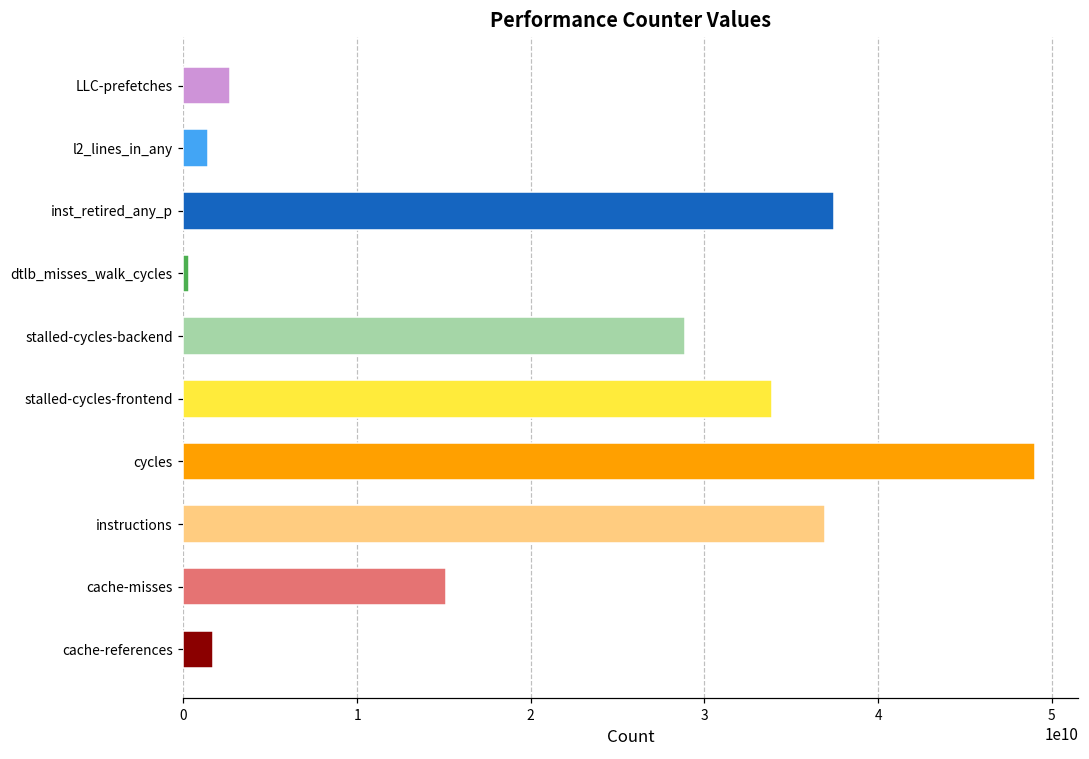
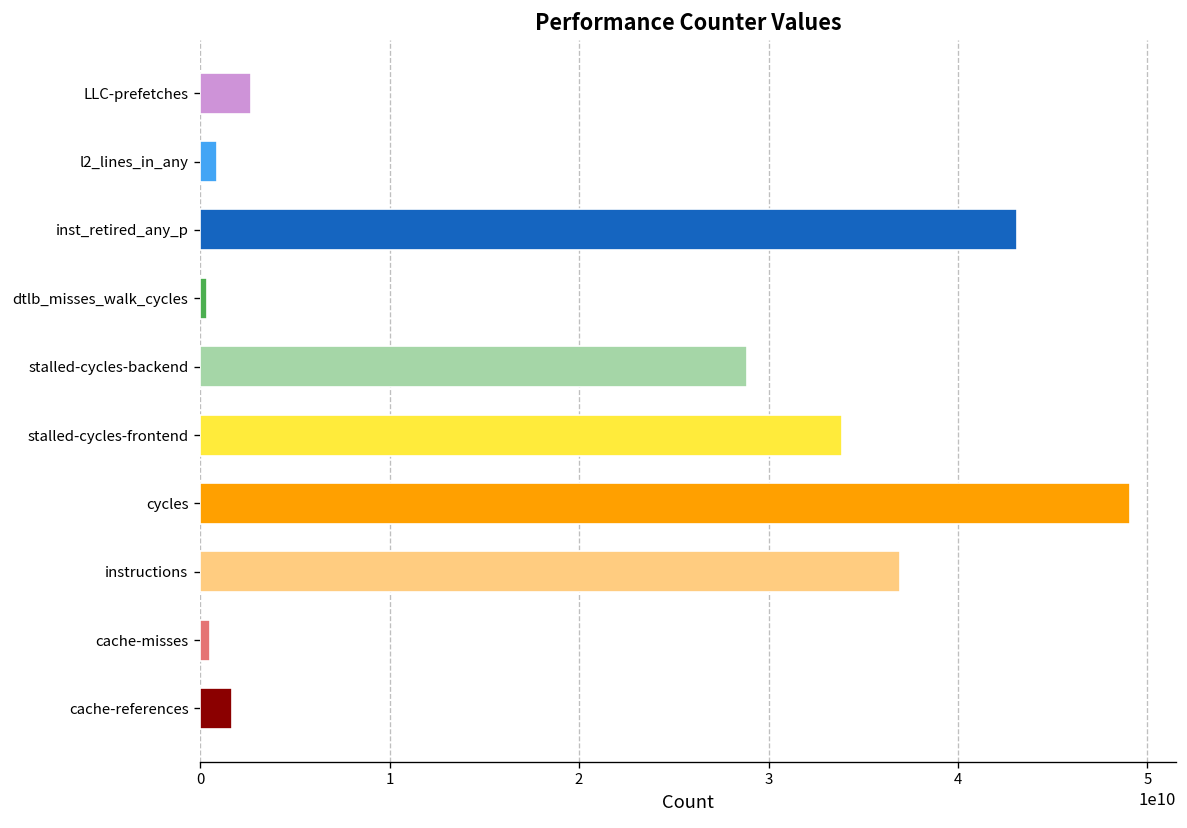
l2_lines_in_any: 1400000000 -> 900000000
inst_retired_any_p: 37500000000 -> 43100000000
cache-misses: 15100000000 -> 500000000
